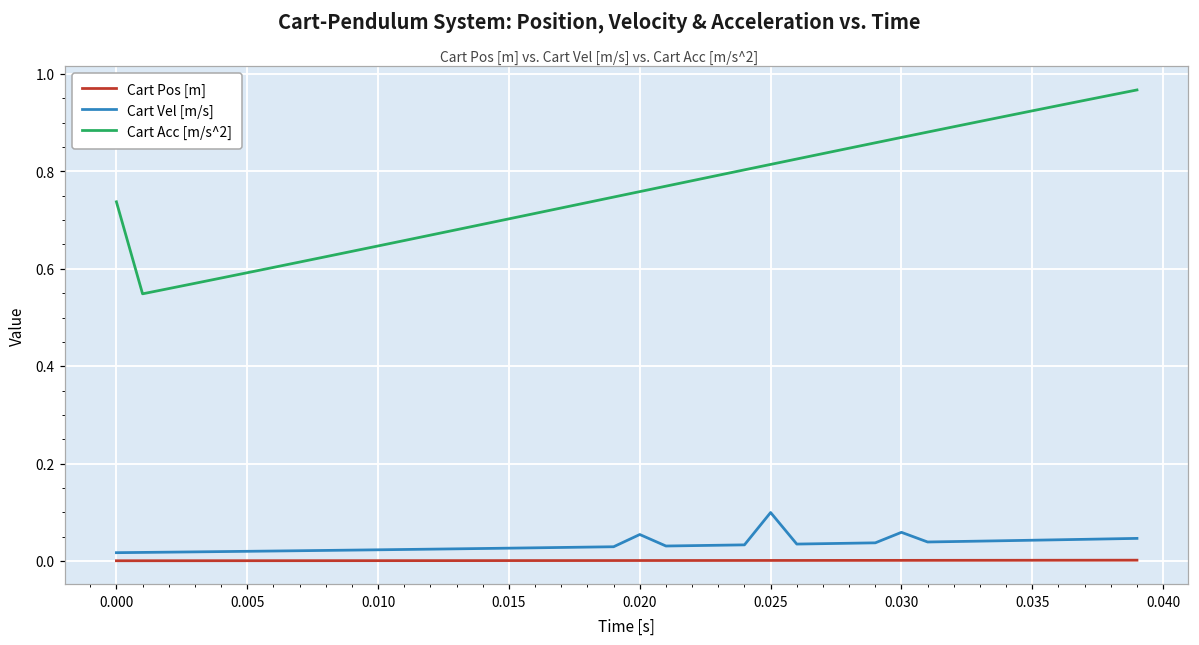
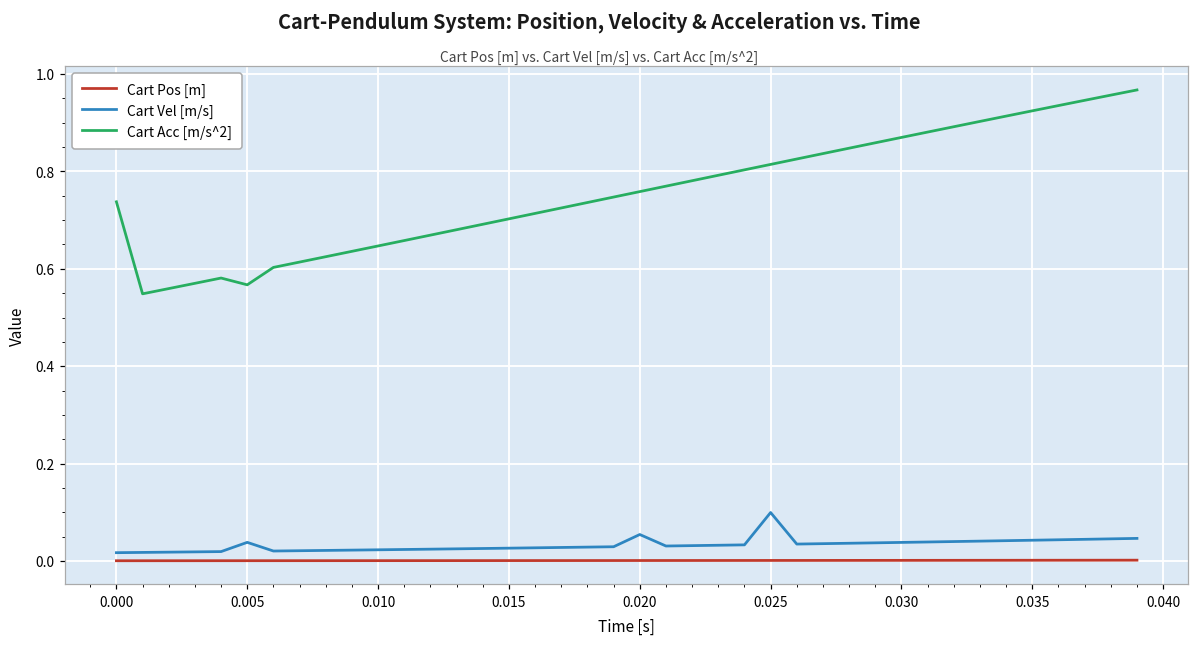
Cart Vel [m/s], 0.005: 0.02 -> 0.04
Cart Acc [m/s^2], 0.005: 0.59 -> 0.57
Cart Vel [m/s], 0.030: 0.06 -> 0.04
